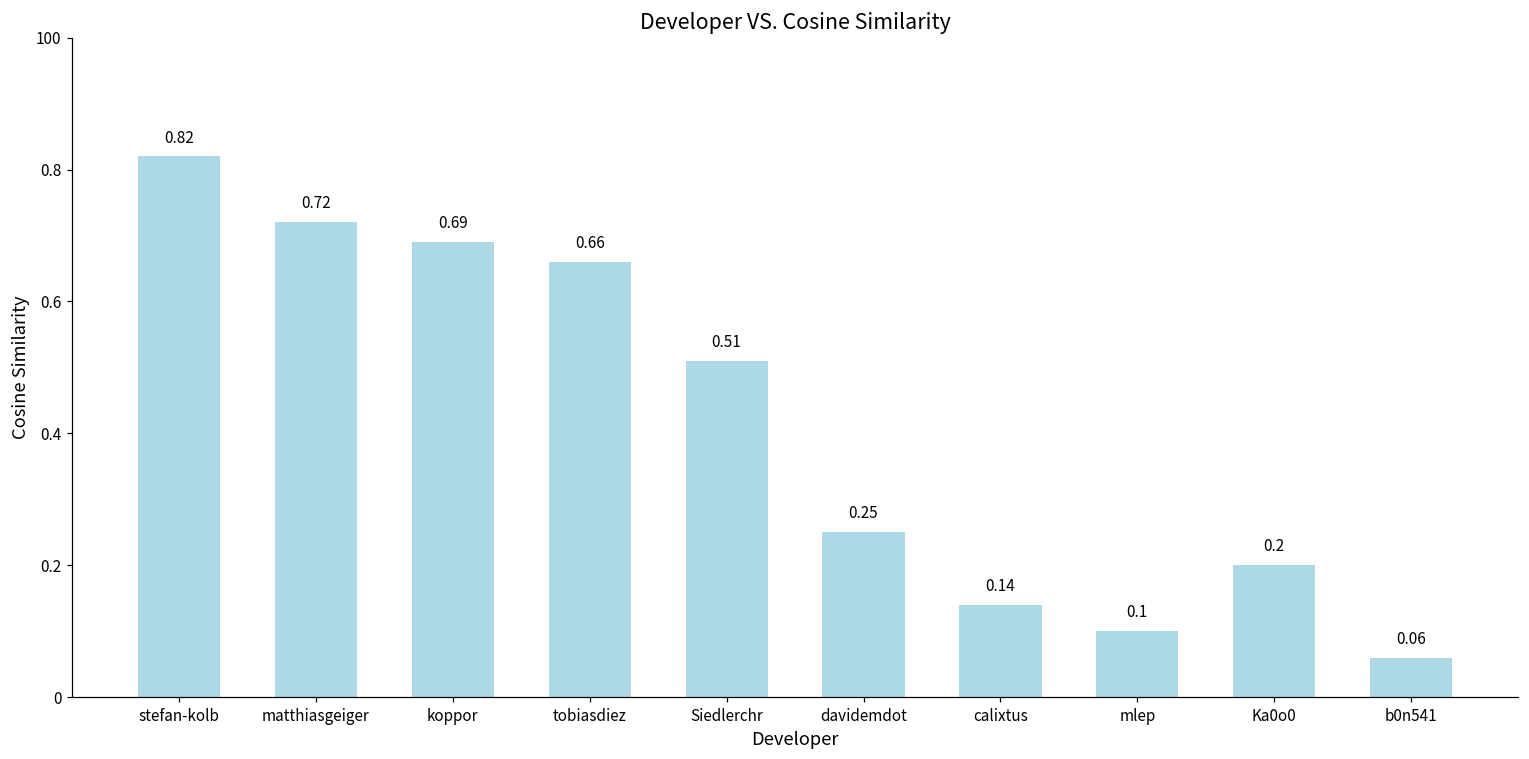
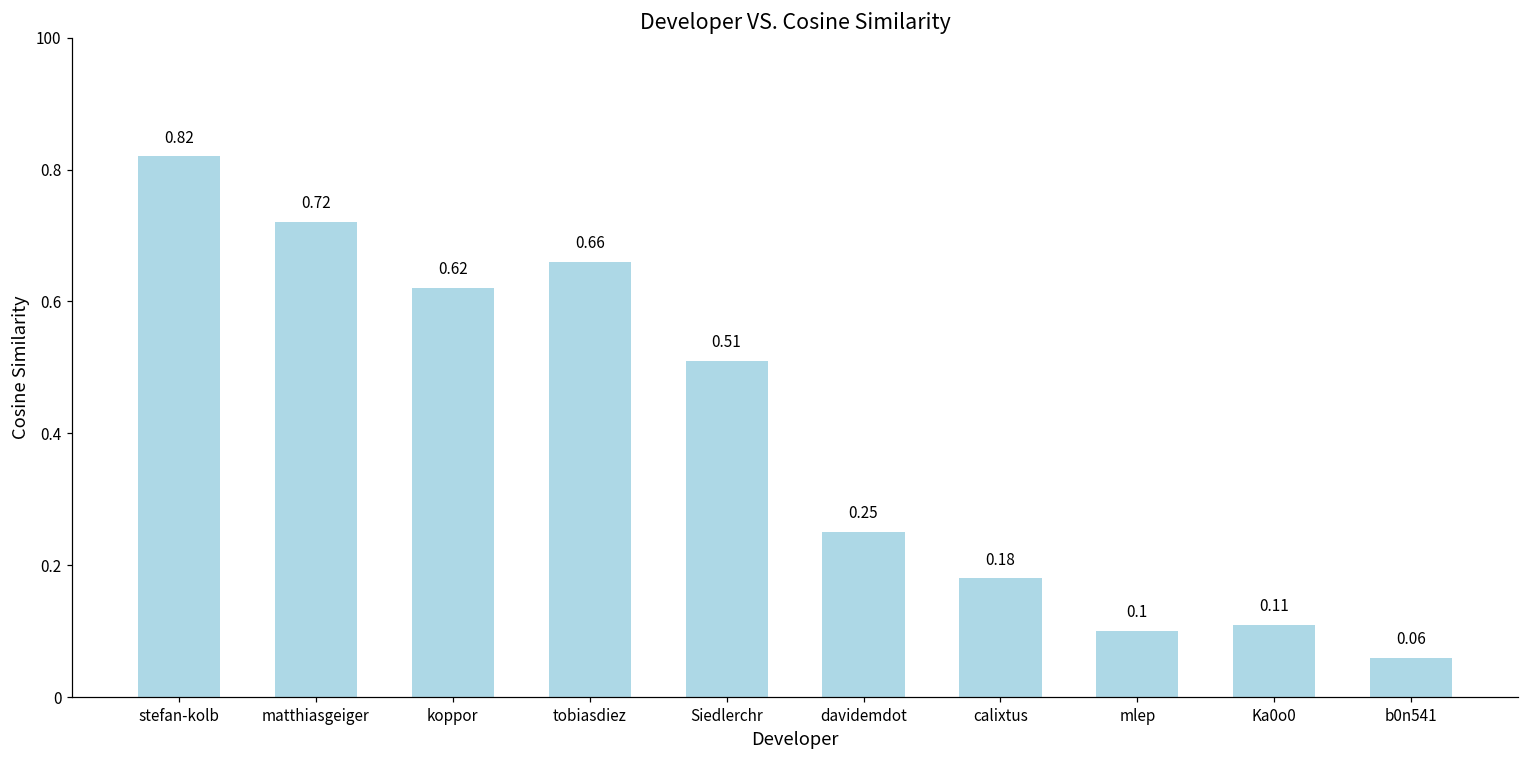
koppor: 0.69 -> 0.62
calixtus: 0.14 -> 0.18
Ka0o0: 0.2 -> 0.11
